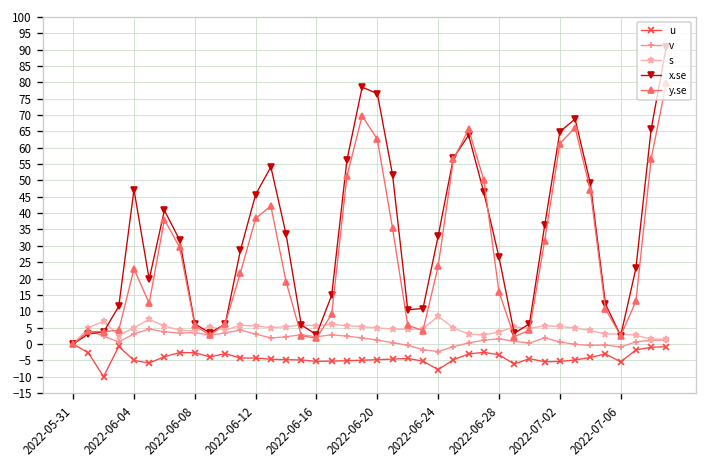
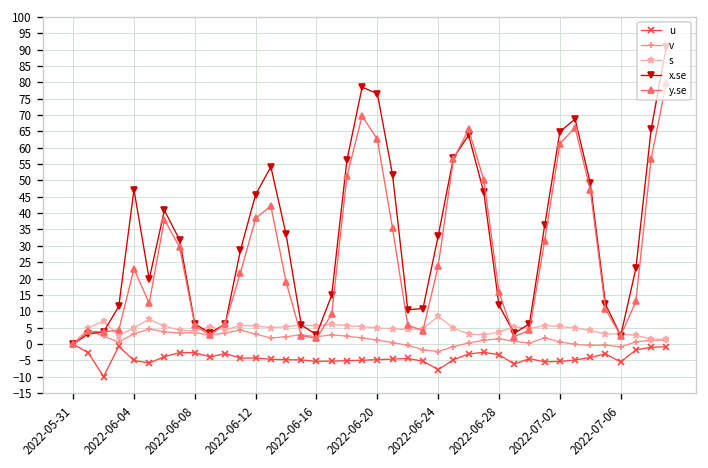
x.se, 2022-06-28: 27 -> 12
